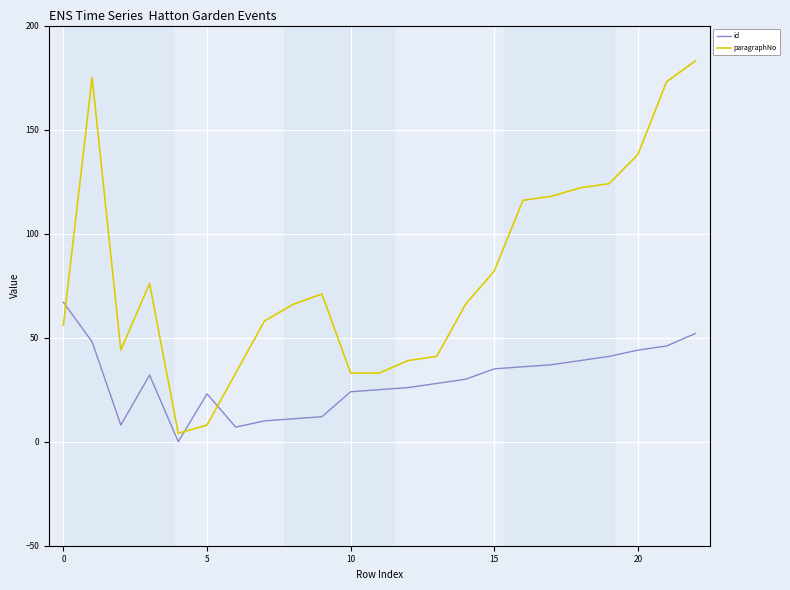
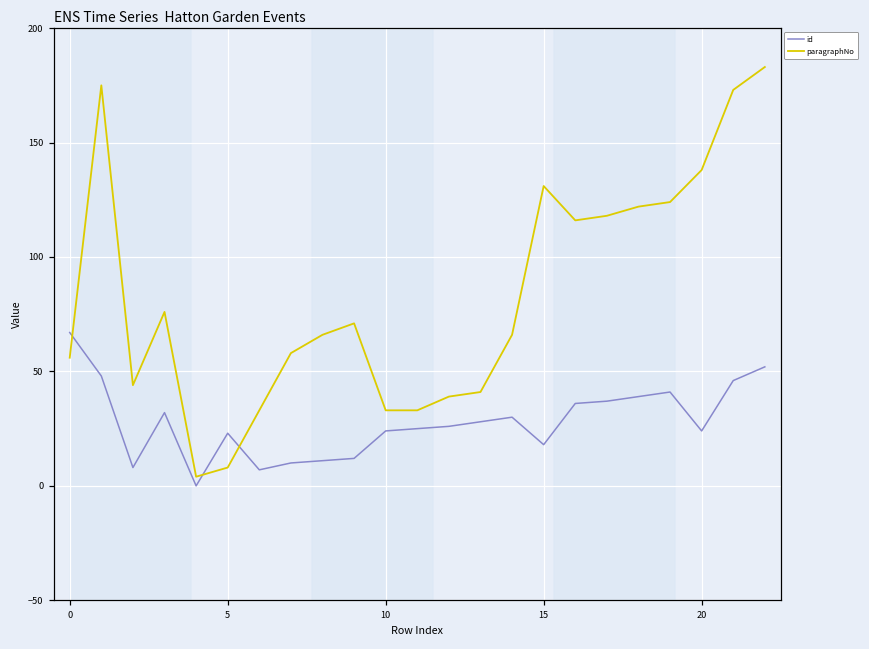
id, 15: 35 -> 18
paragraphNo, 15: 82 -> 131
id, 20: 44 -> 24
